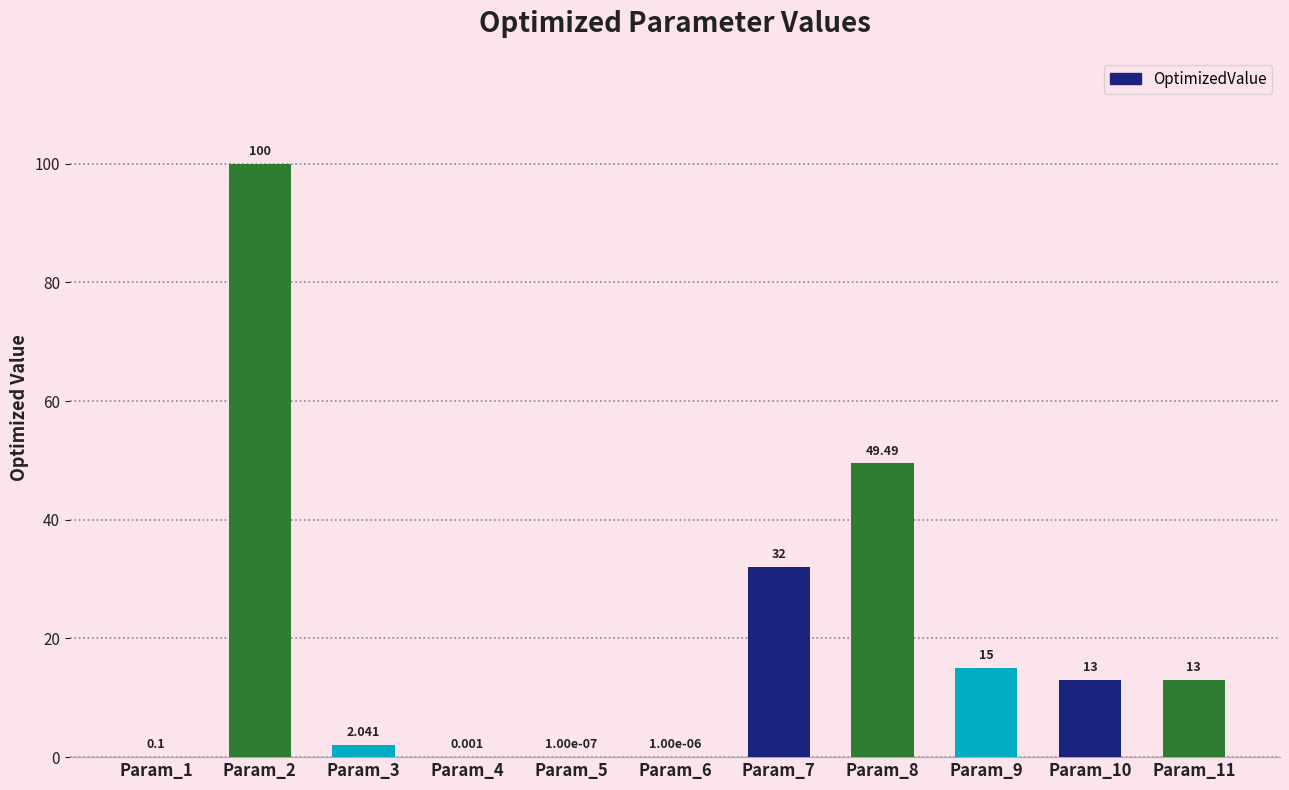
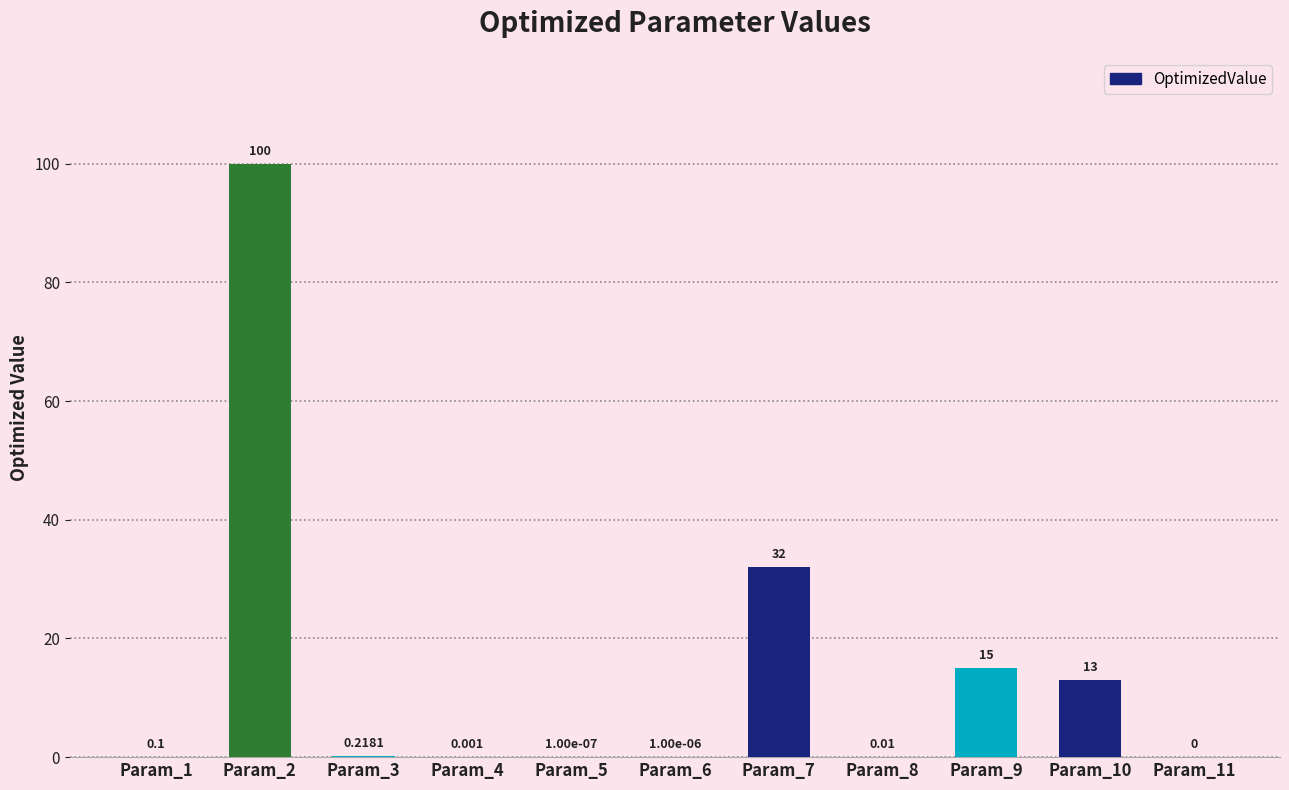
Param_3: 2.041 -> 0.2181
Param_8: 49.49 -> 0.01
Param_11: 13 -> 0
